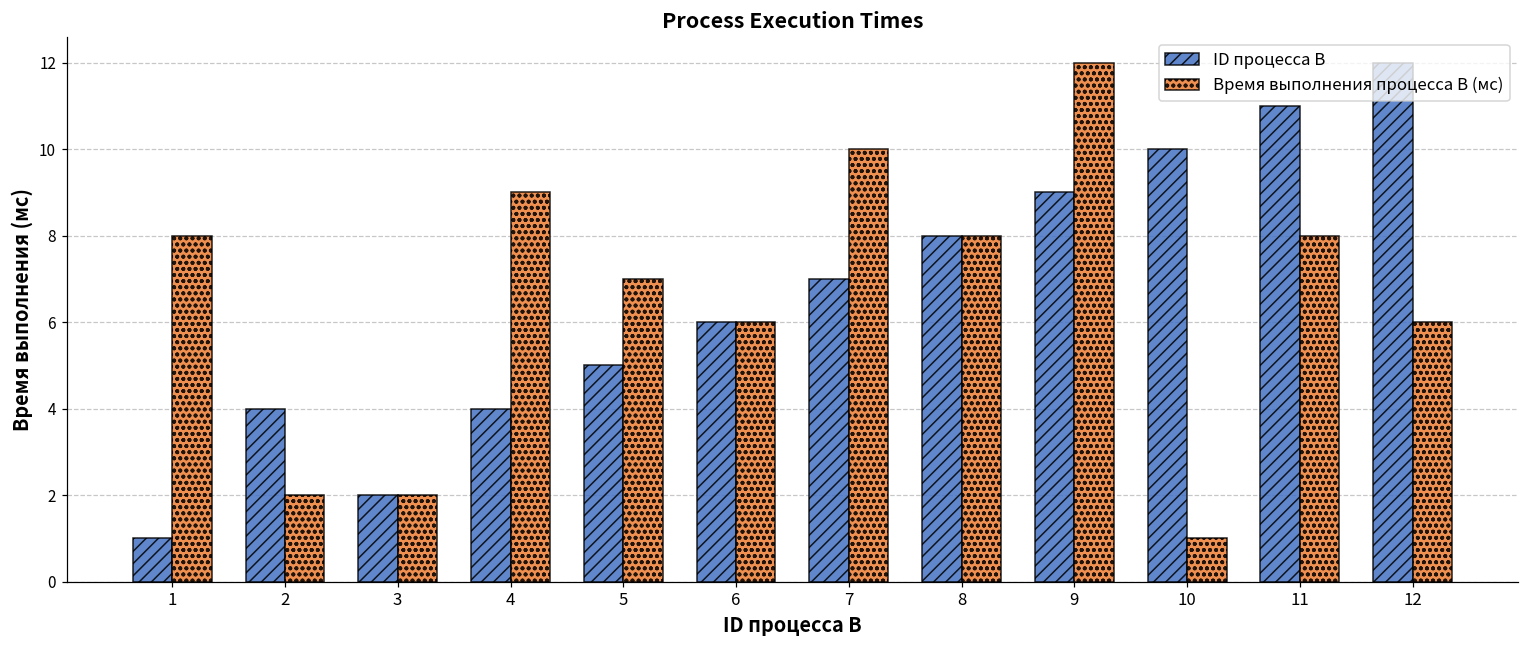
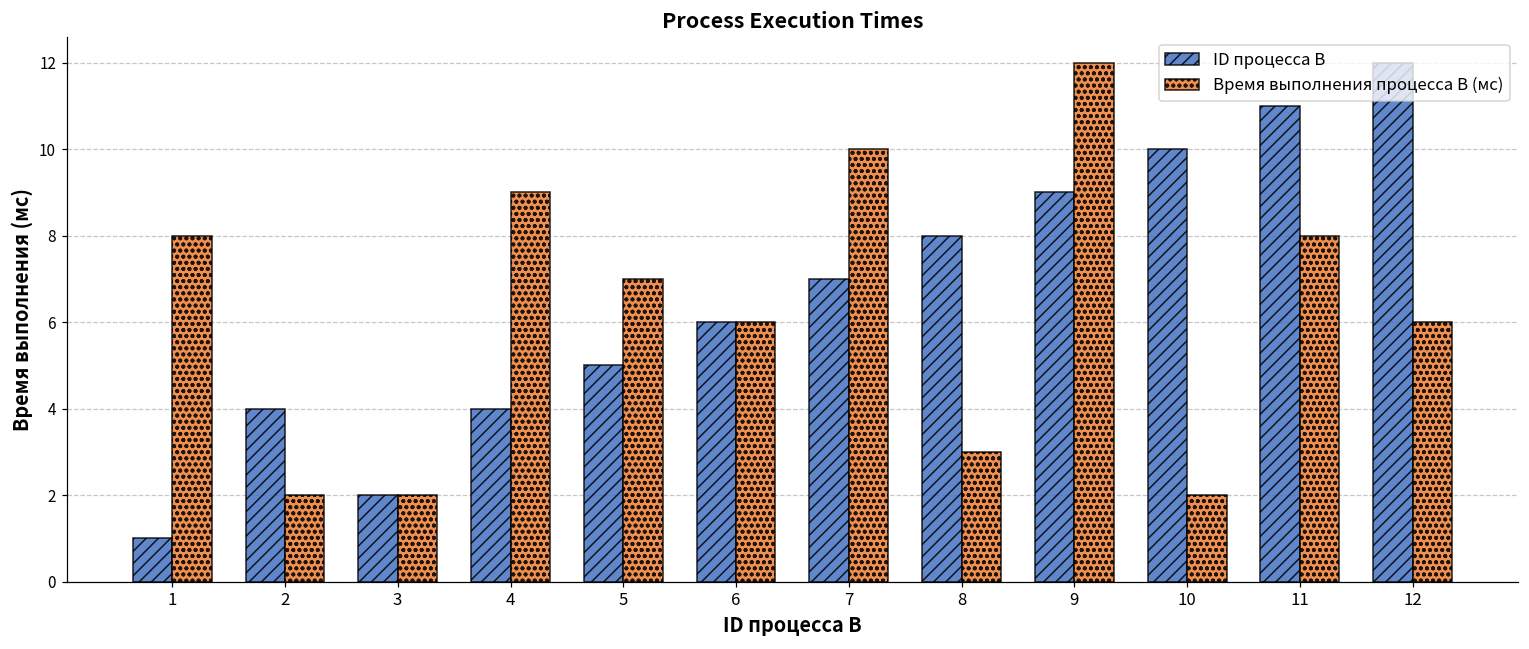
Время выполнения процесса B (мс), 8: 8 -> 3
Время выполнения процесса B (мс), 10: 1 -> 2
